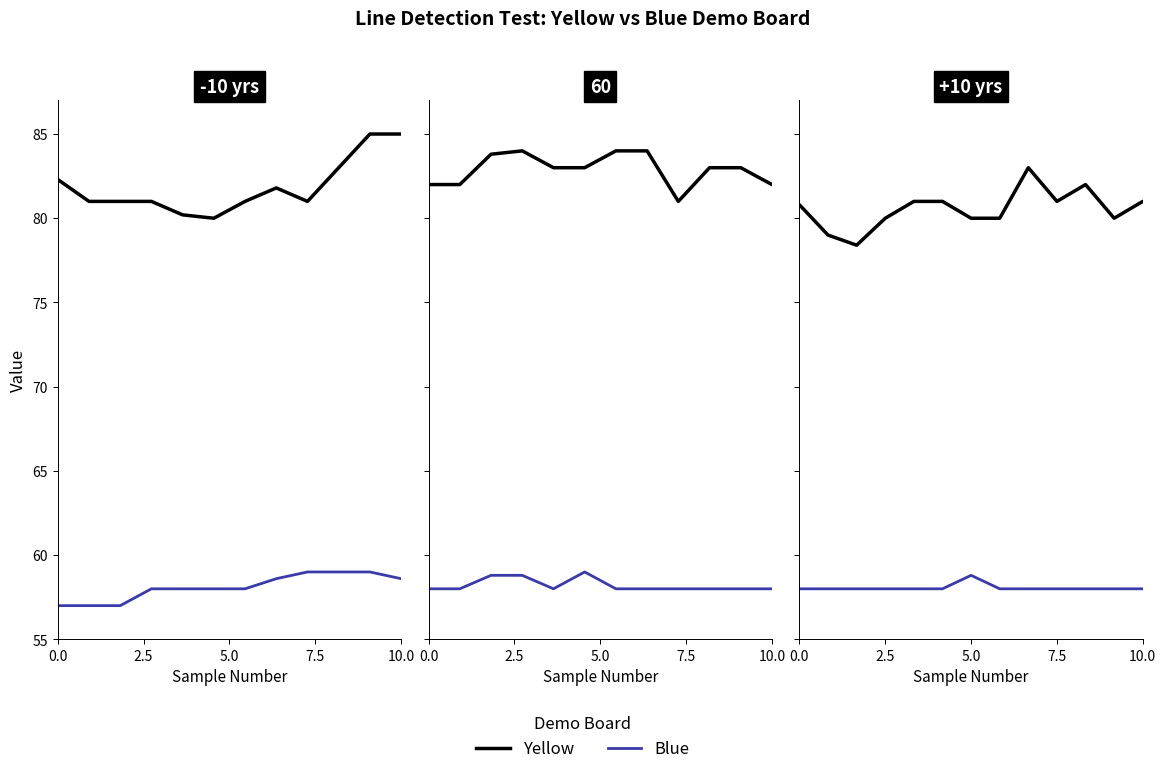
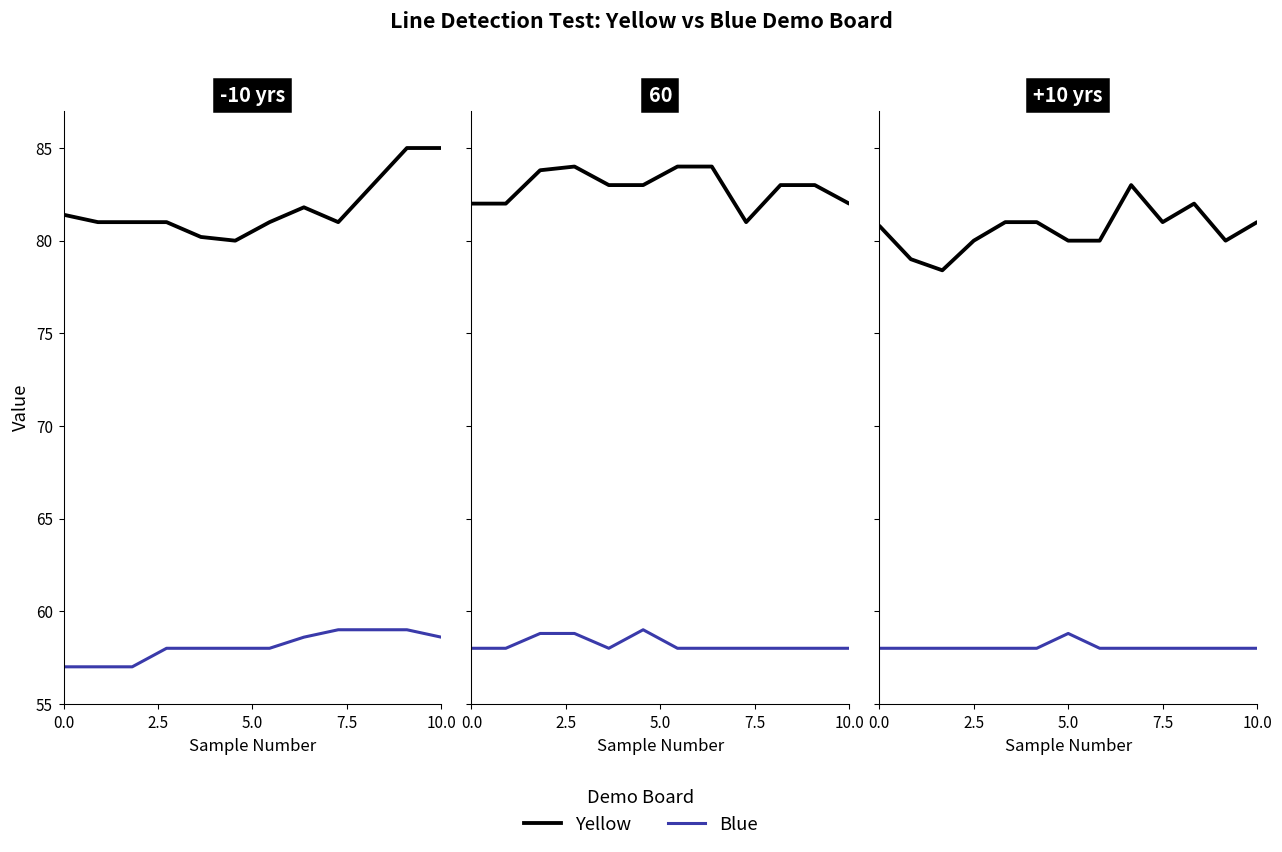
-10 yrs, Yellow, 0.0: 82.3 -> 81.4
